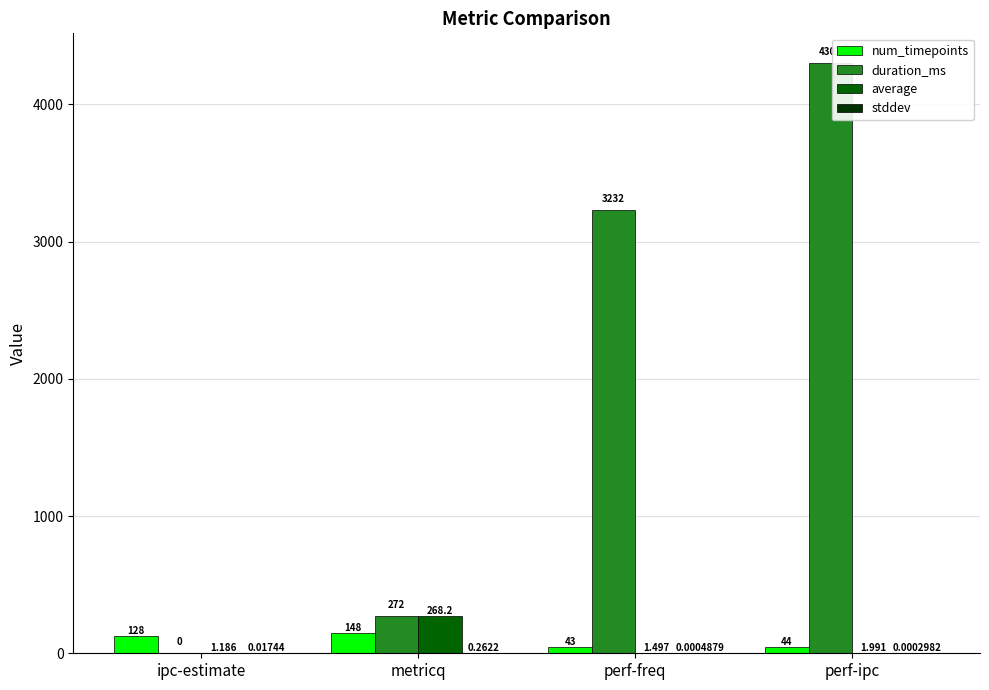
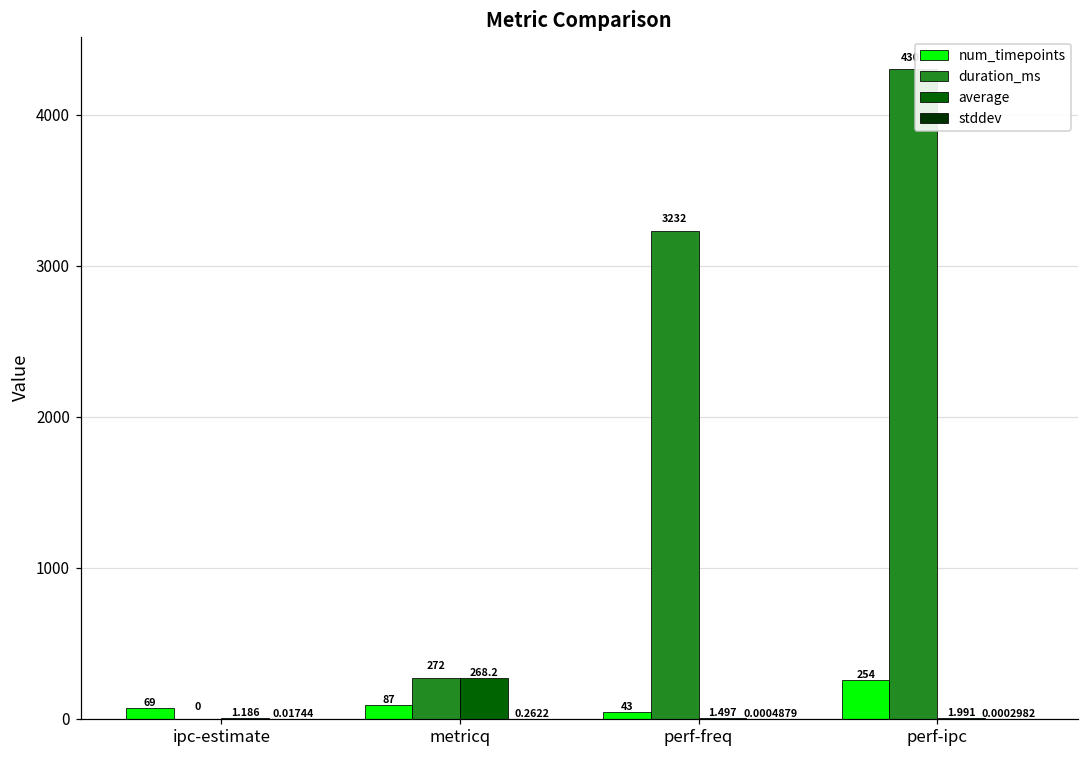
num_timepoints, ipc-estimate: 128 -> 69
num_timepoints, metricq: 148 -> 87
num_timepoints, perf-ipc: 44 -> 254
